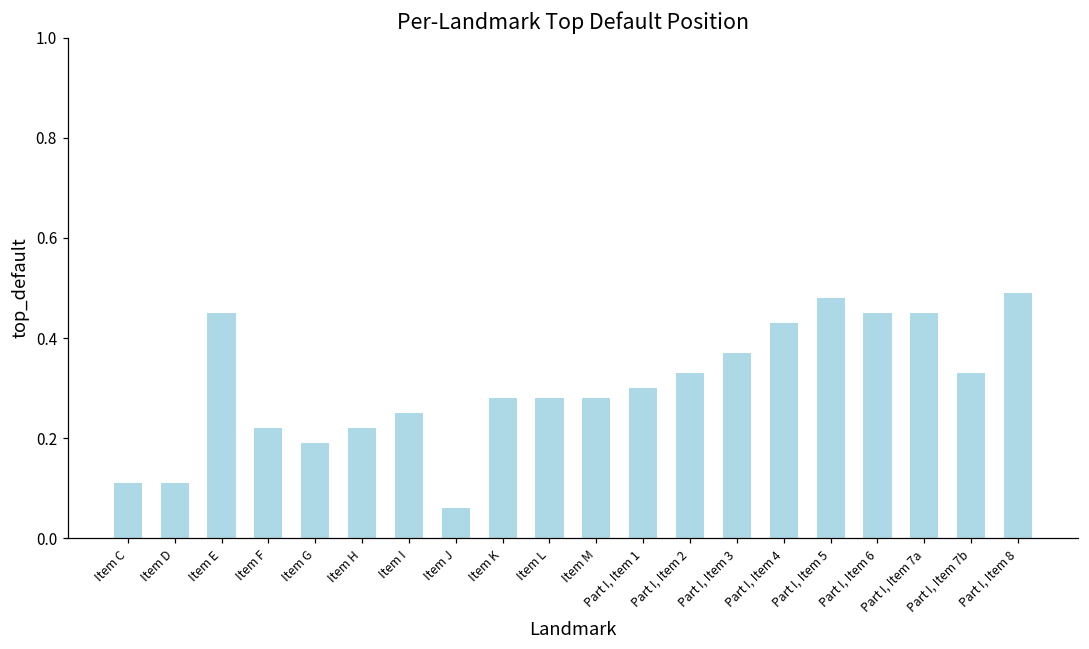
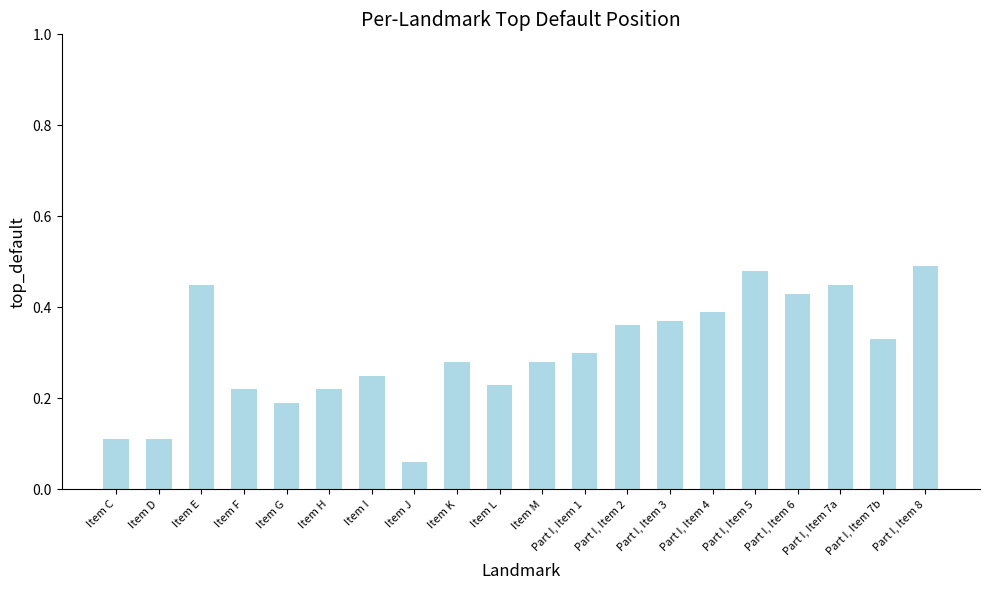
Item L: 0.28 -> 0.23
Part I, Item 2: 0.33 -> 0.36
Part I, Item 4: 0.43 -> 0.39
Part I, Item 6: 0.45 -> 0.43
